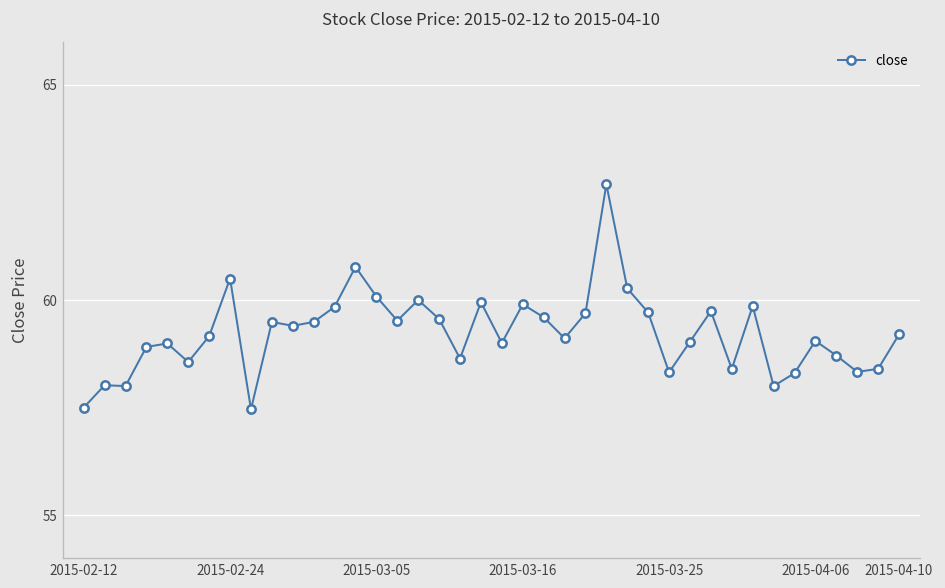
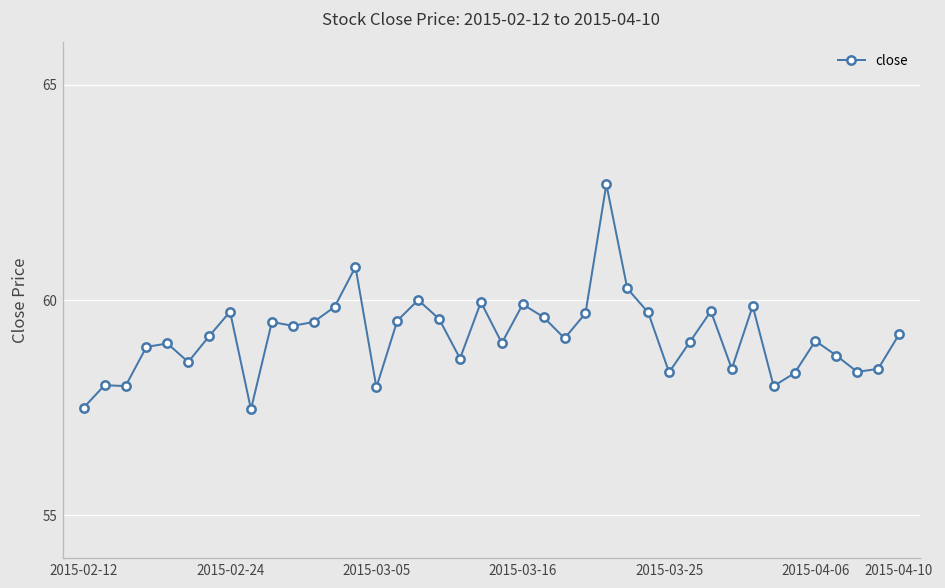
2015-02-24: 60.5 -> 59.7
2015-03-05: 60.1 -> 58.0
